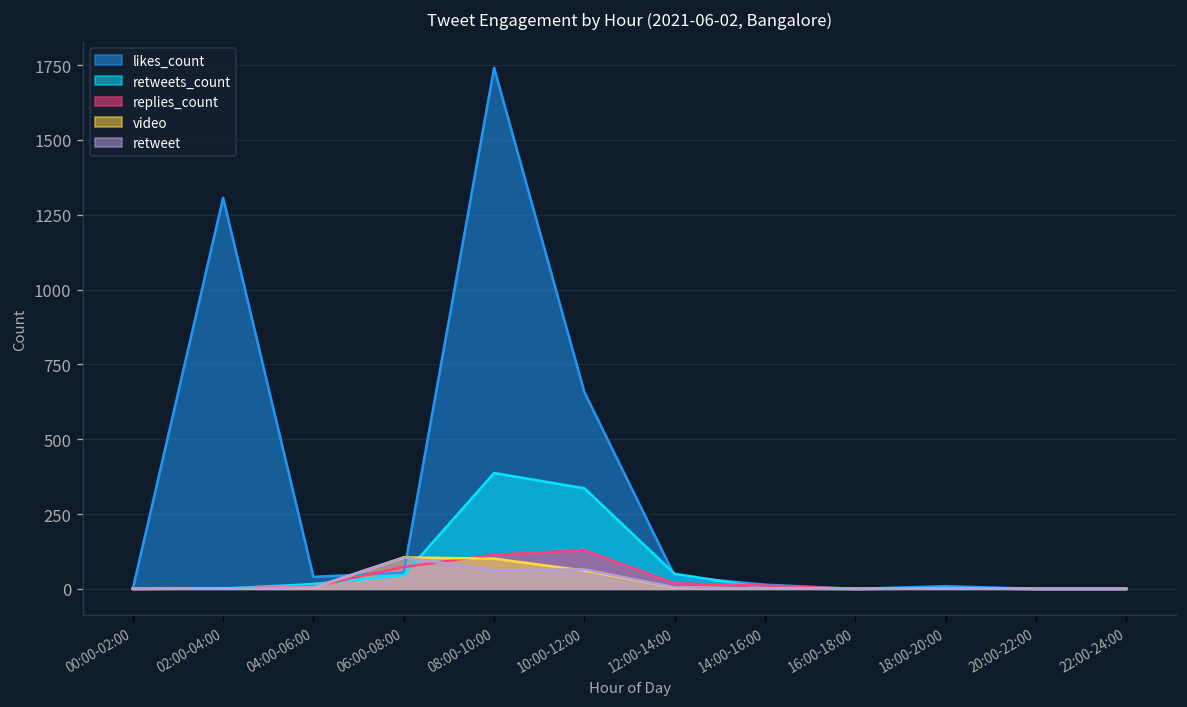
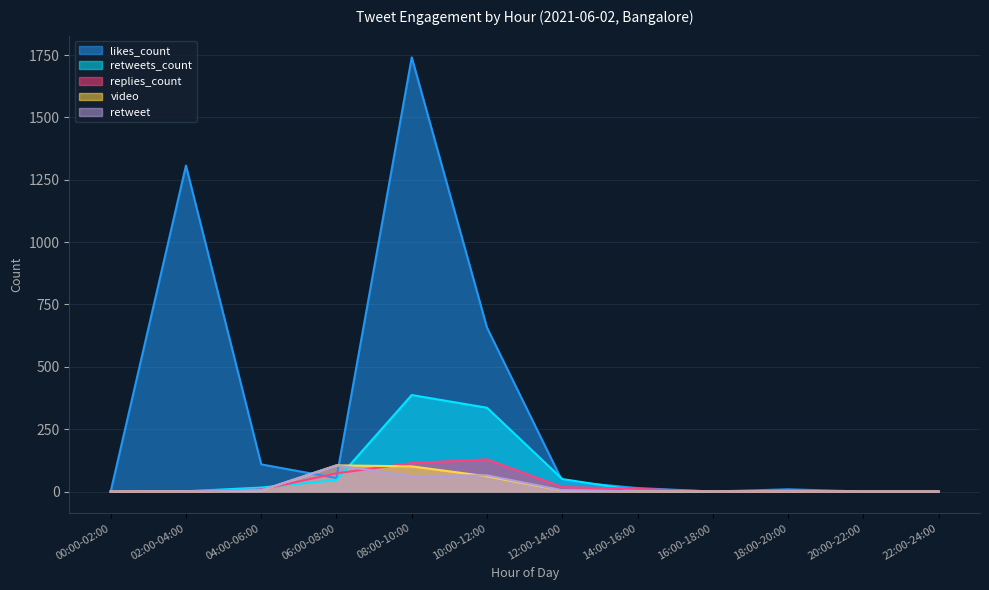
likes_count, 04:00-06:00: 40 -> 110
